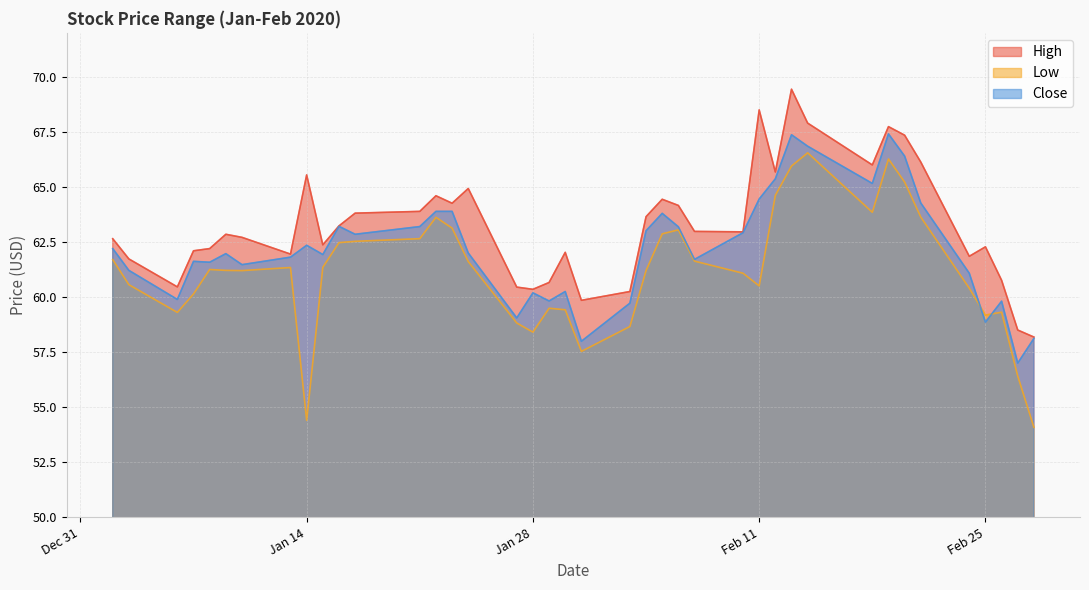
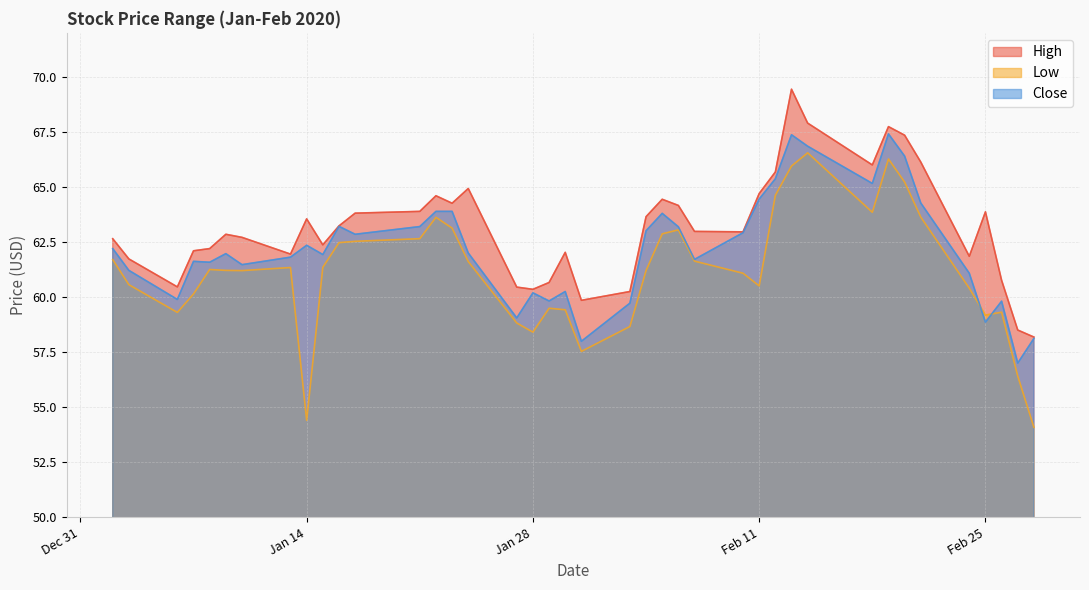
High, Jan 14: 65.5 -> 63.5
High, Feb 11: 68.5 -> 64.7
High, Feb 25: 62.3 -> 63.9
